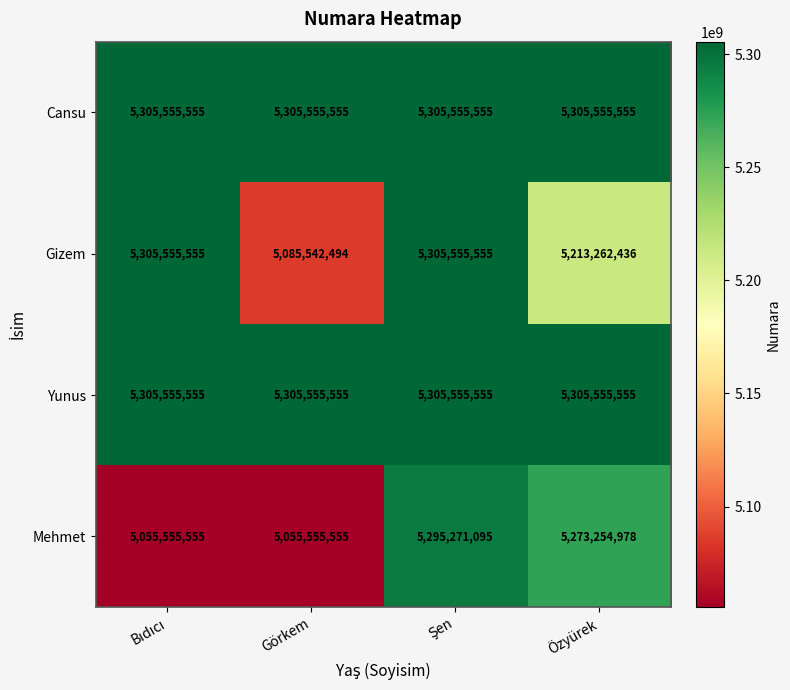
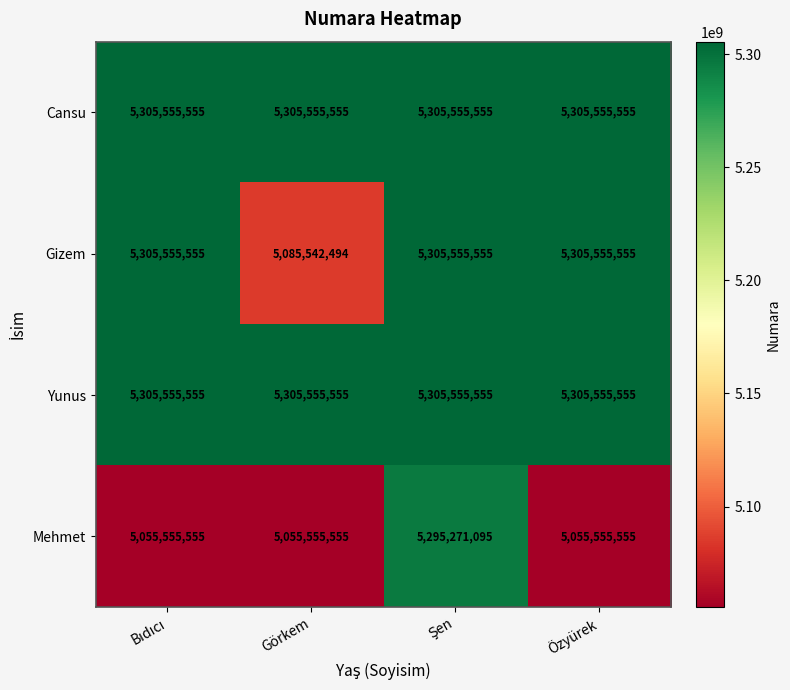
Gizem, Özyürek: 5,213,262,436 -> 5,305,555,555
Mehmet, Özyürek: 5,273,254,978 -> 5,055,555,555
